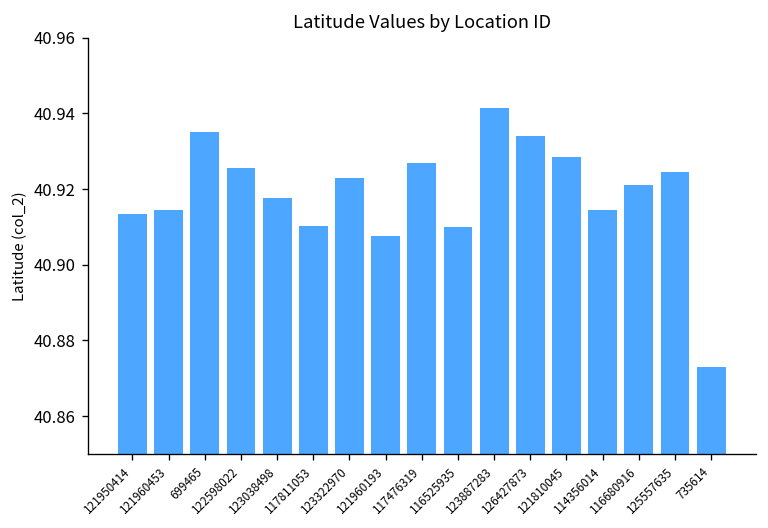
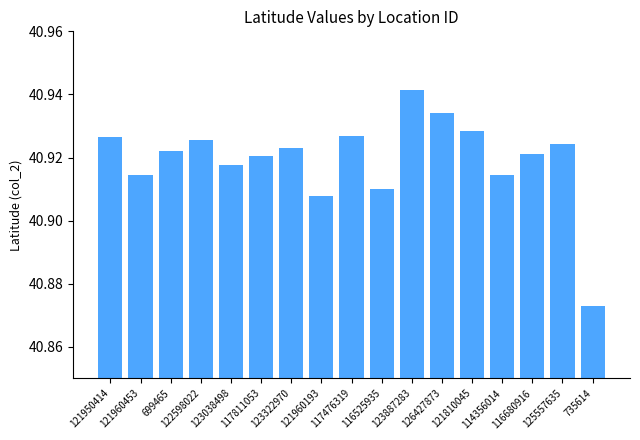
121950414: 40.913 -> 40.927
699465: 40.935 -> 40.922
117811053: 40.910 -> 40.921
